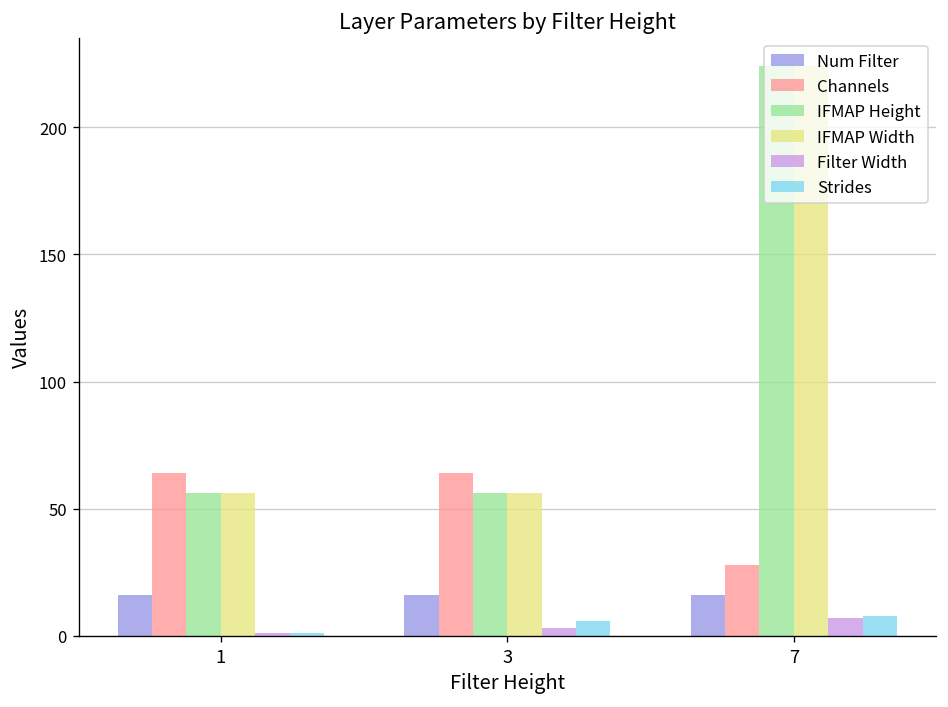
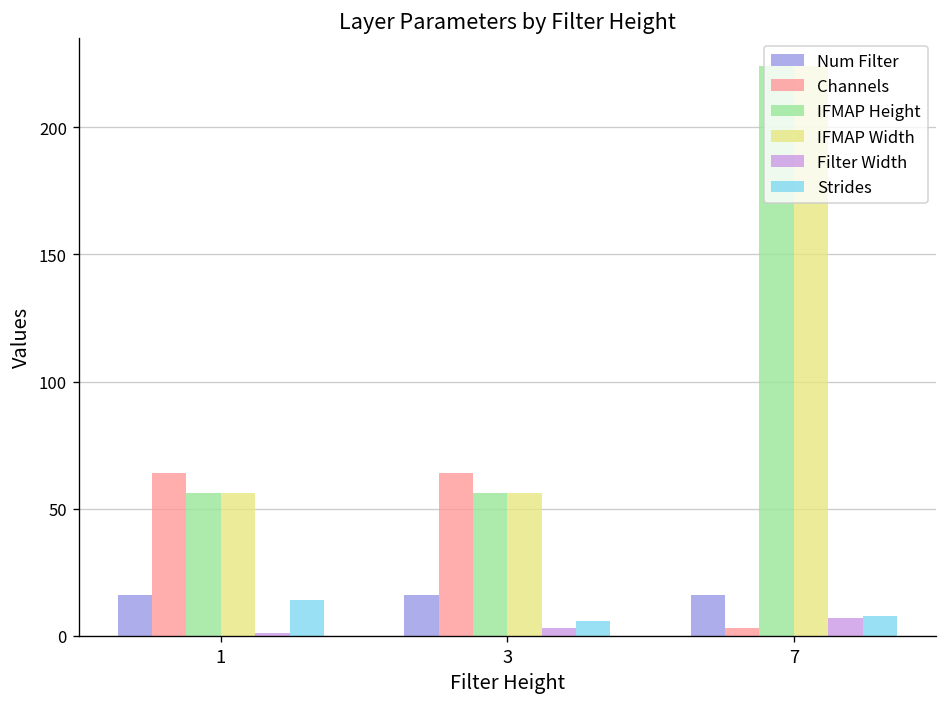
Strides, 1: 1 -> 14
Channels, 7: 28 -> 3
